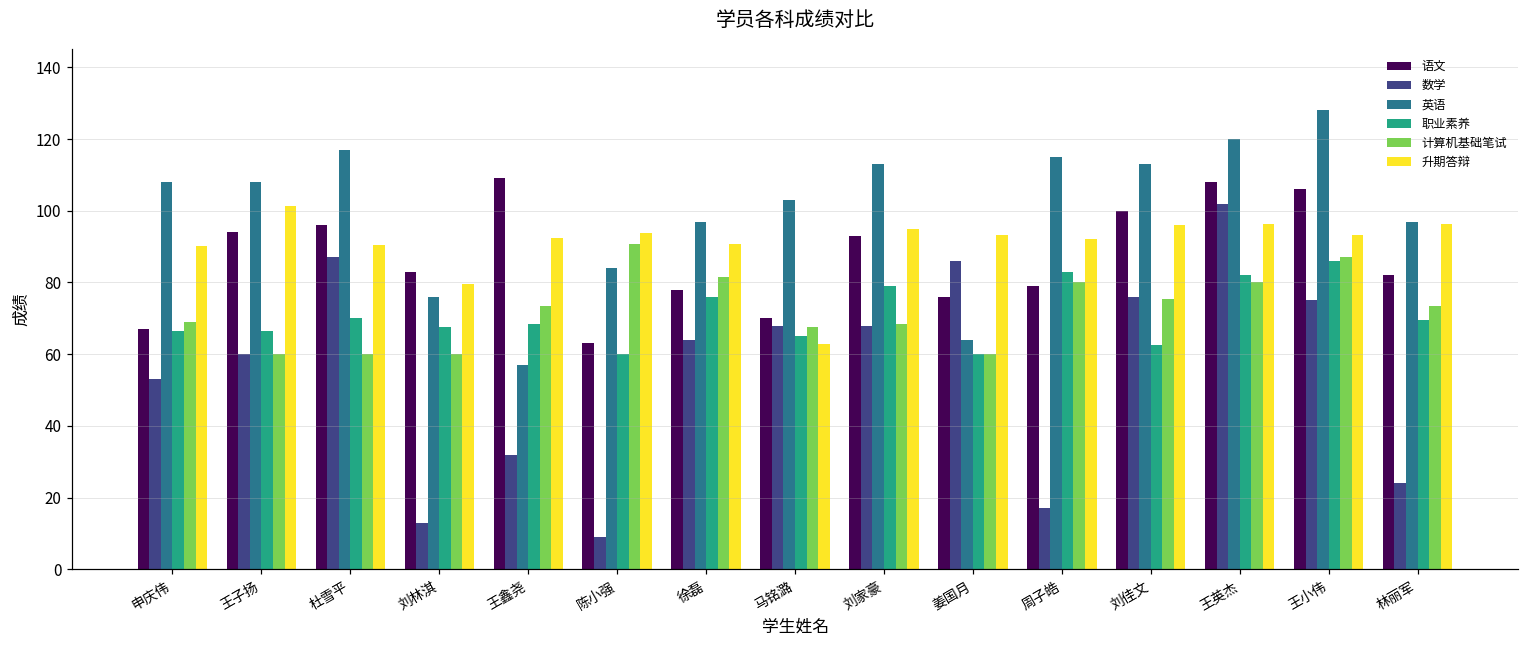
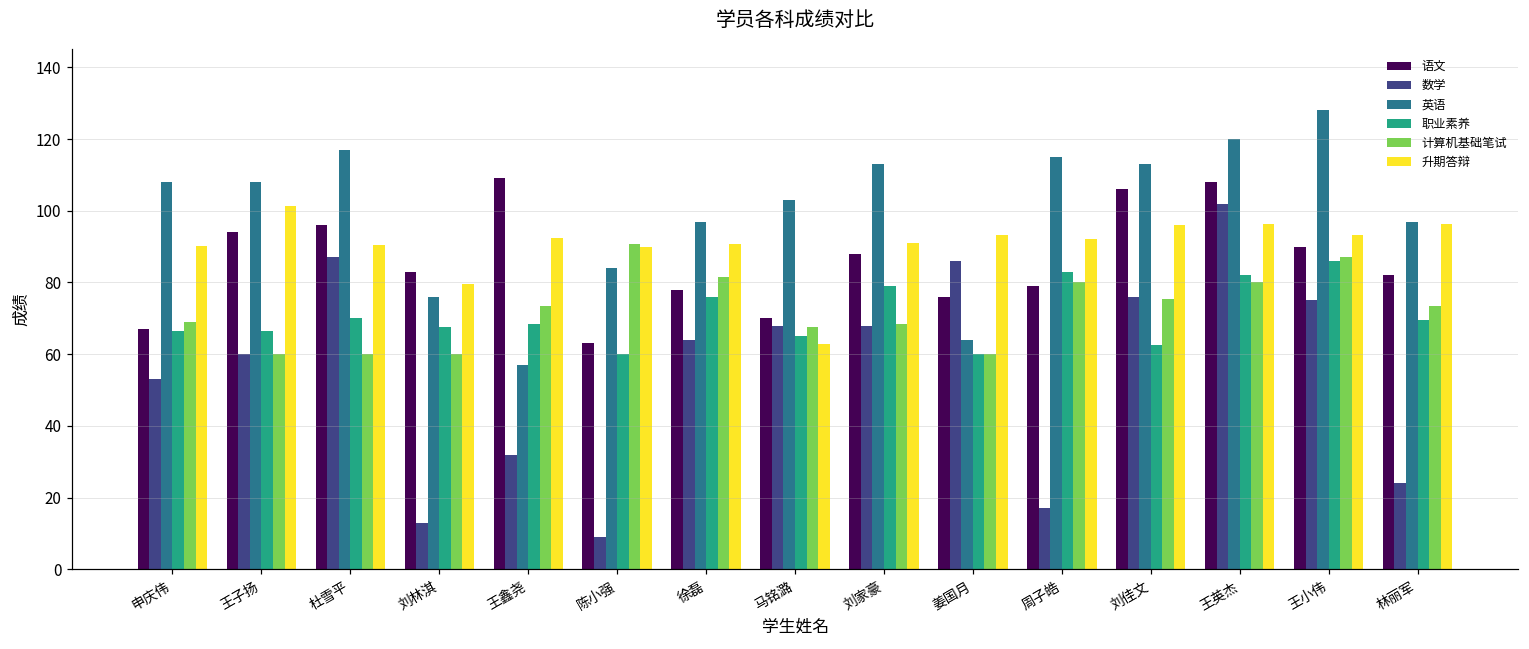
升期答辩, 陈小强: 94 -> 90
语文, 刘家豪: 93 -> 88
升期答辩, 刘家豪: 95 -> 91
语文, 刘佳文: 100 -> 106
语文, 王小伟: 106 -> 90
